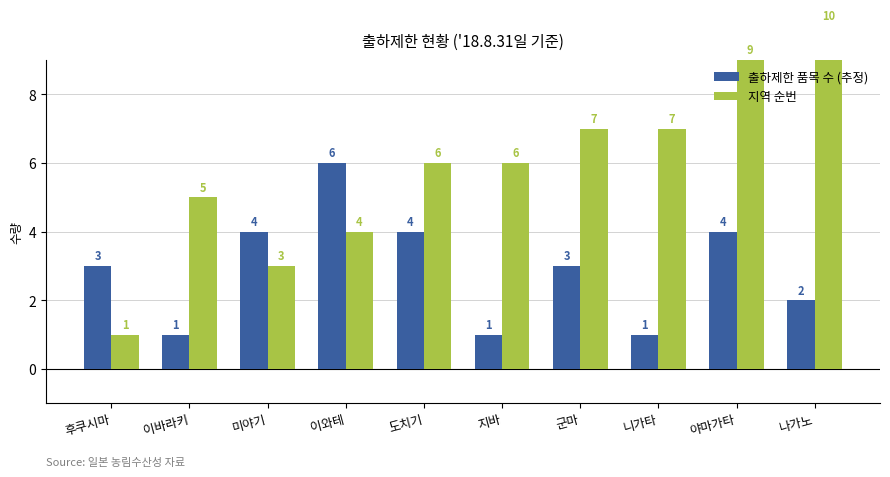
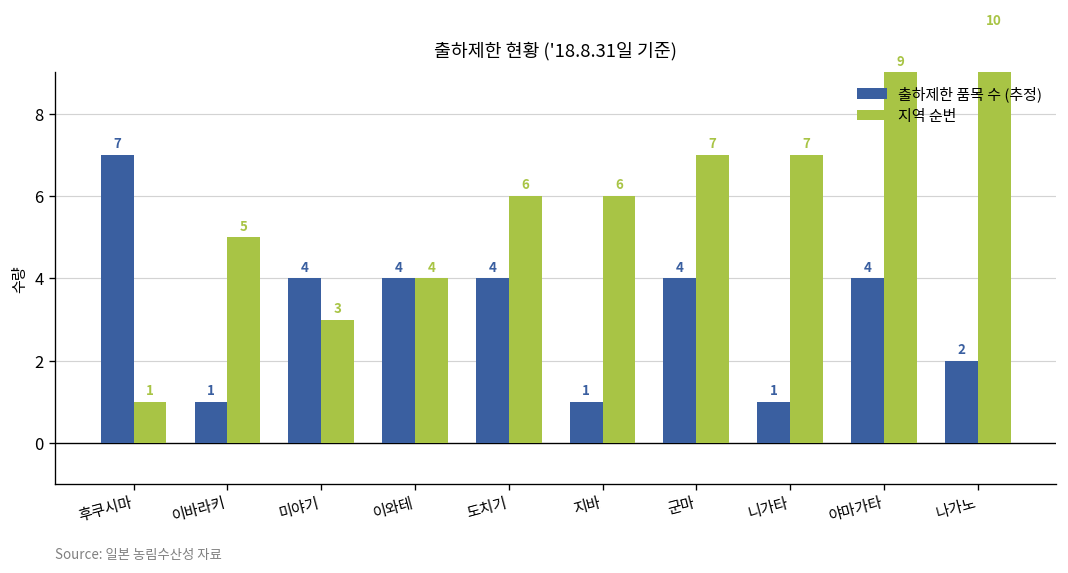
출하제한 품목 수 (추정), 후쿠시마: 3 -> 7
출하제한 품목 수 (추정), 이와테: 6 -> 4
출하제한 품목 수 (추정), 군마: 3 -> 4
